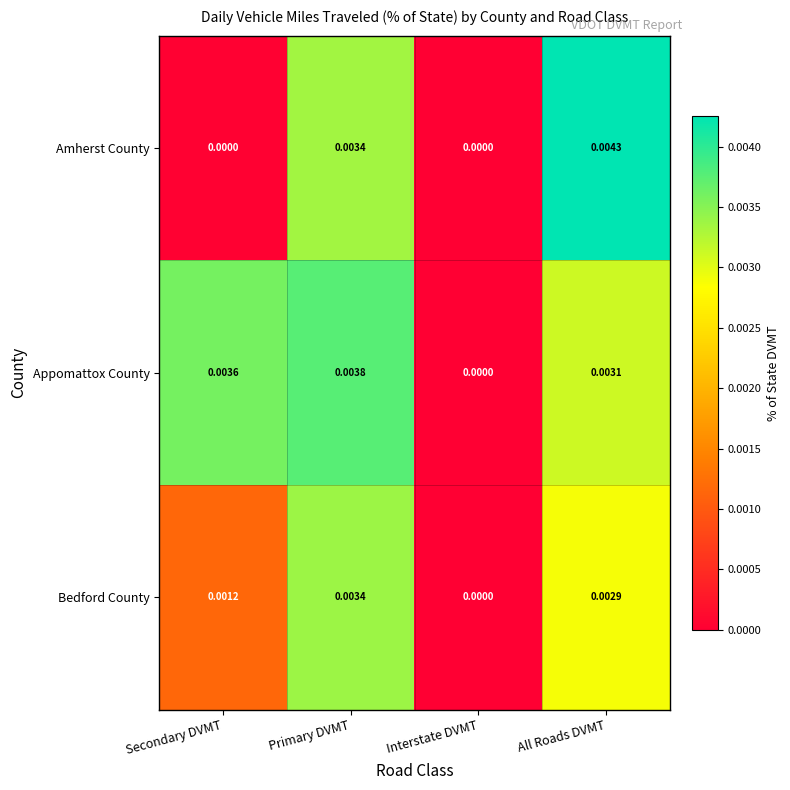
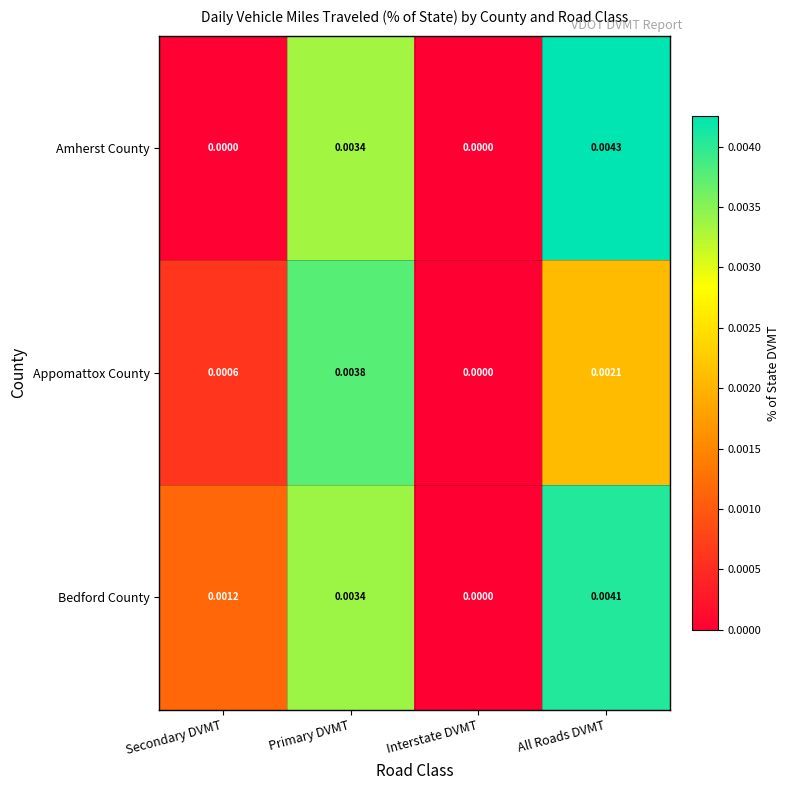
Appomattox County, Secondary DVMT: 0.0036 -> 0.0006
Appomattox County, All Roads DVMT: 0.0031 -> 0.0021
Bedford County, All Roads DVMT: 0.0029 -> 0.0041
